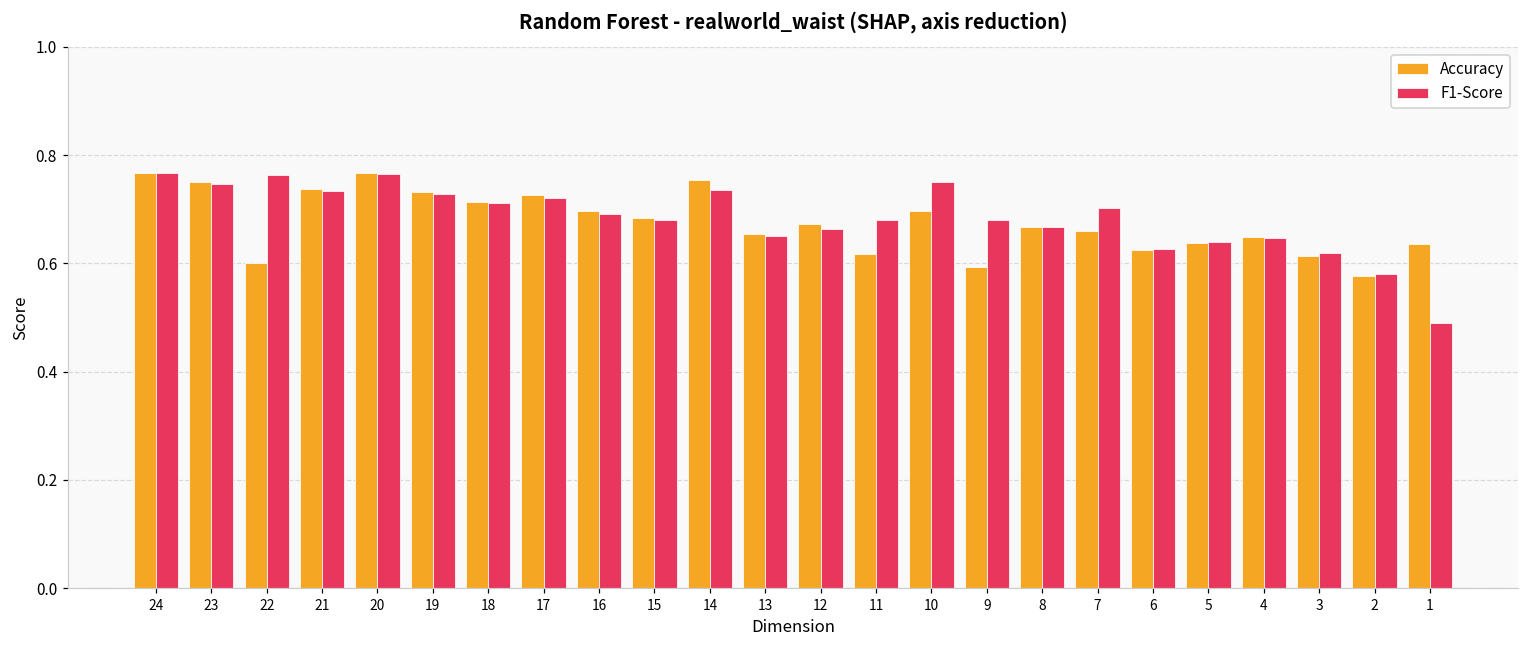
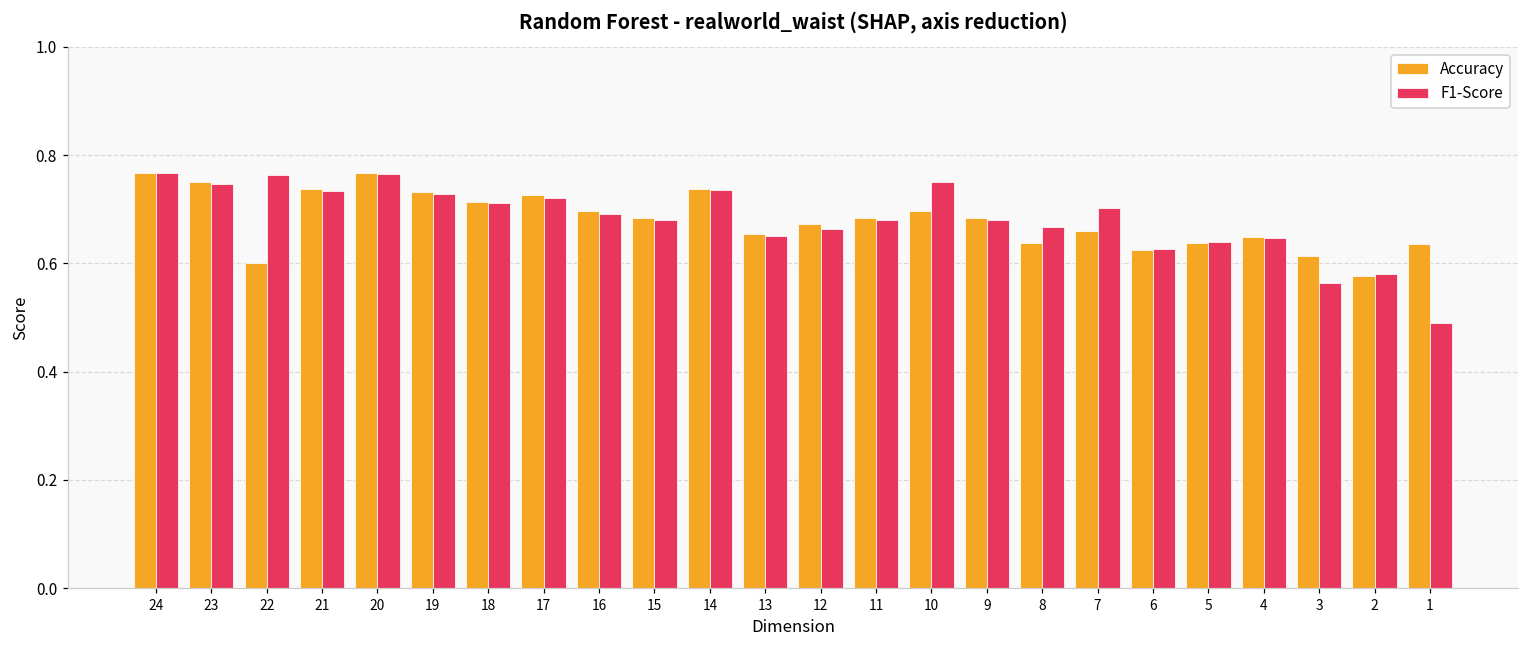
Accuracy, 14: 0.75 -> 0.74
Accuracy, 11: 0.62 -> 0.68
Accuracy, 9: 0.59 -> 0.68
Accuracy, 8: 0.67 -> 0.64
F1-Score, 3: 0.62 -> 0.56
